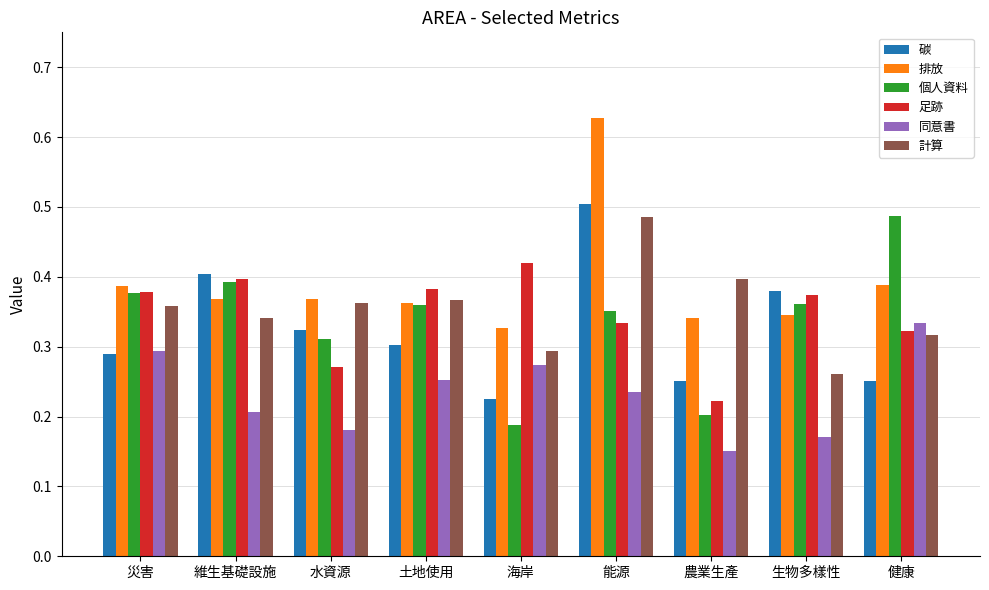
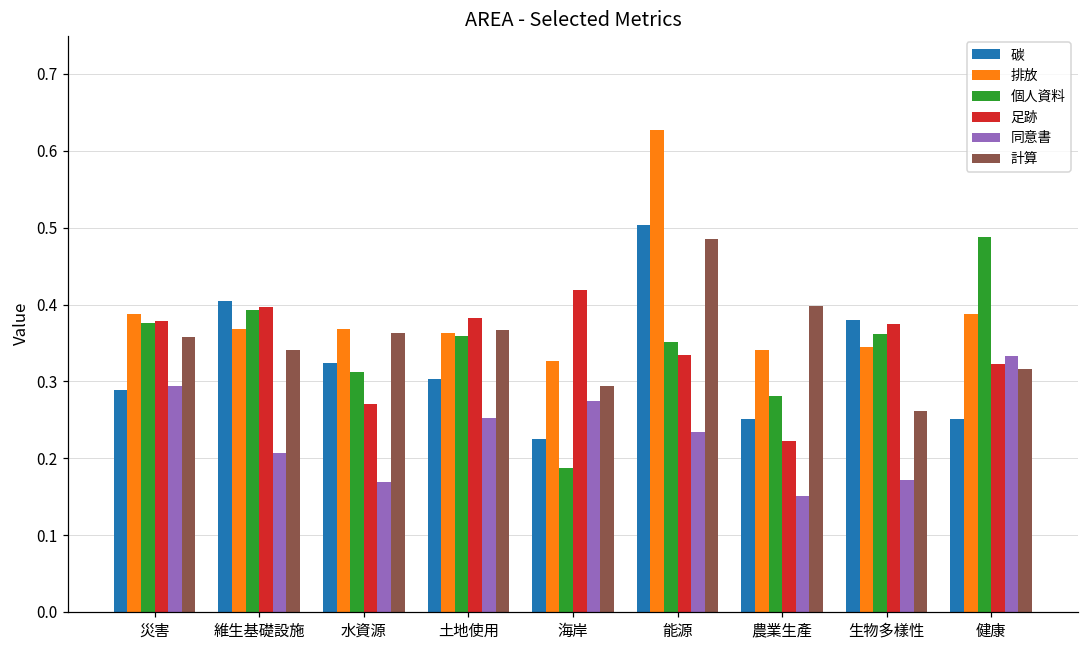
同意書, 水資源: 0.18 -> 0.17
個人資料, 農業生產: 0.20 -> 0.28
